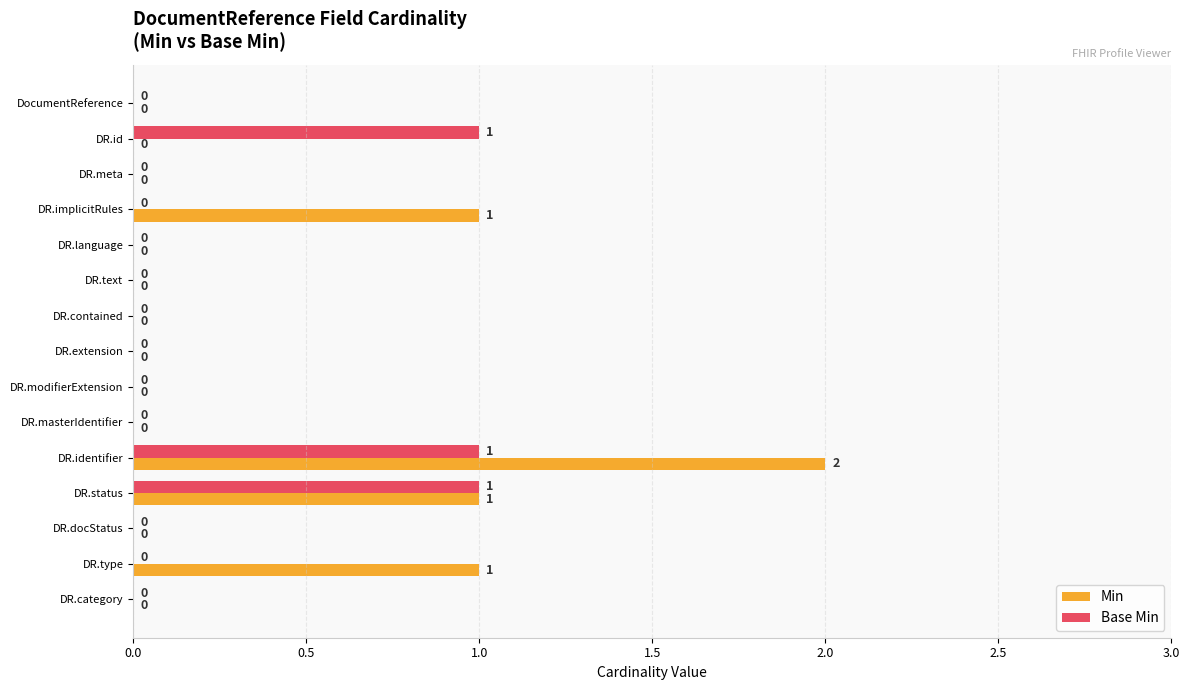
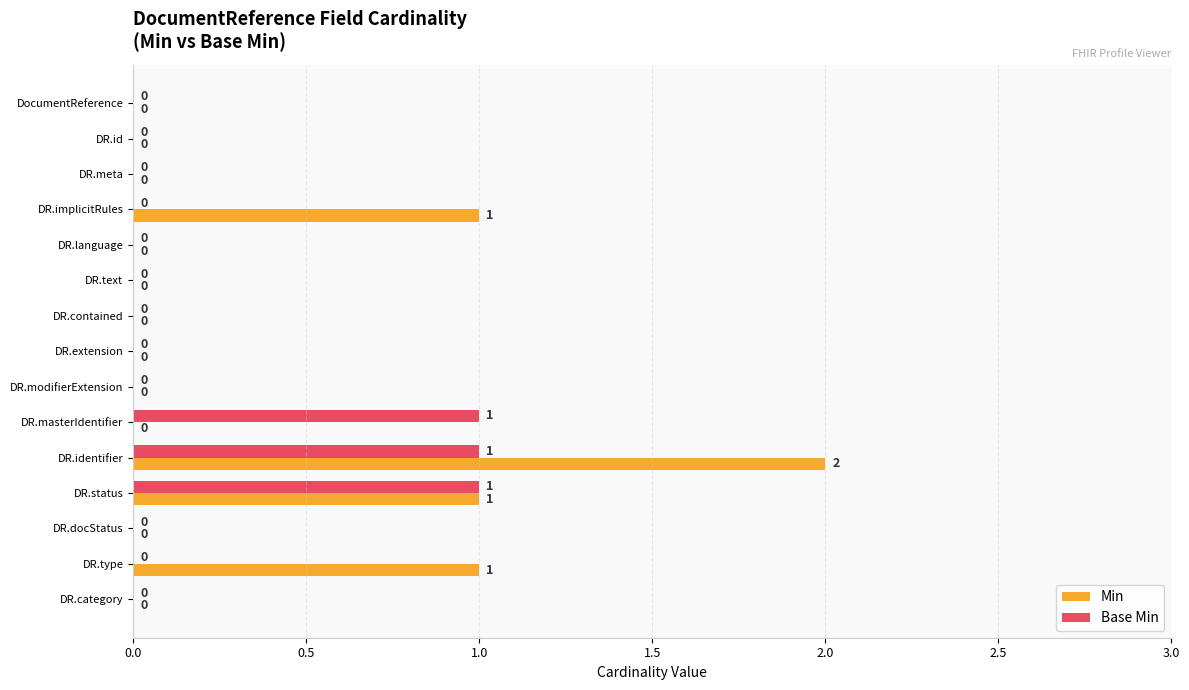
Base Min, DR.id: 1 -> 0
Base Min, DR.masterIdentifier: 0 -> 1
